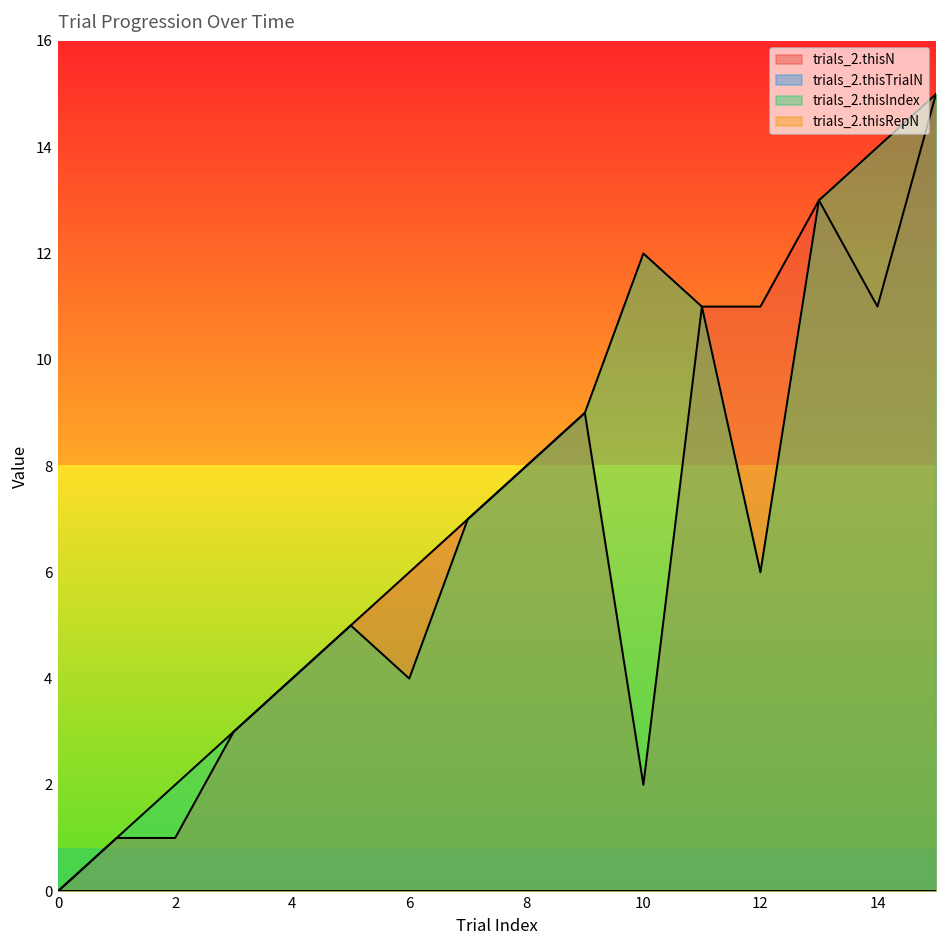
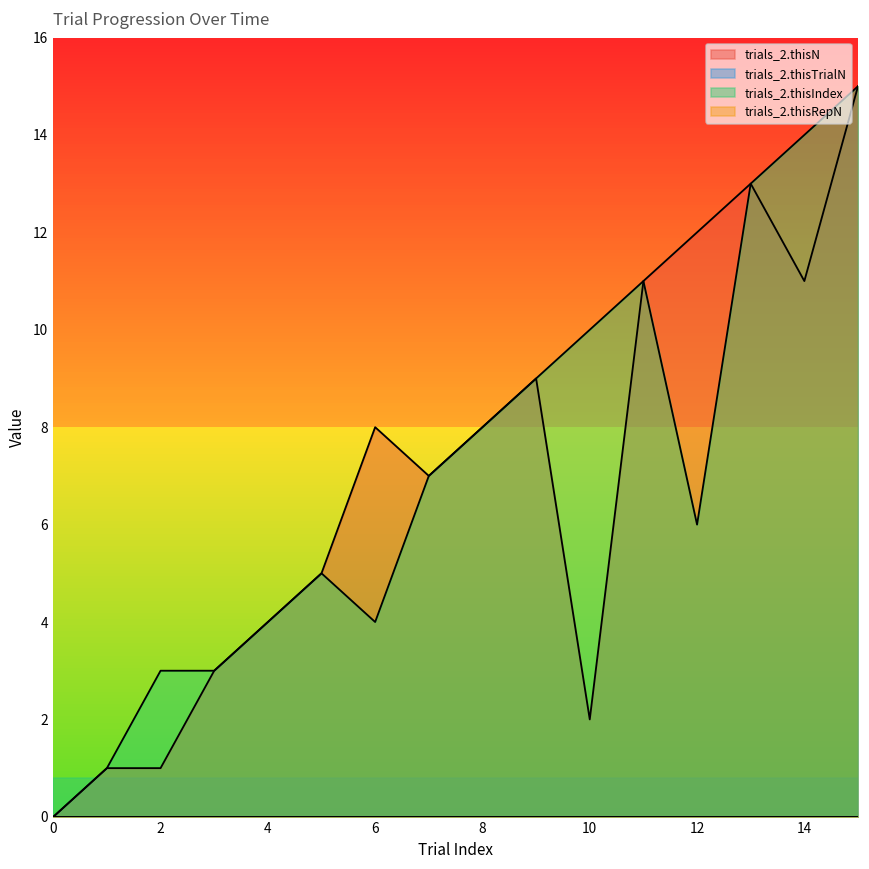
trials_2.thisIndex, 2: 2 -> 3
trials_2.thisN, 6: 6 -> 8
trials_2.thisIndex, 10: 12 -> 10
trials_2.thisN, 12: 11 -> 12
